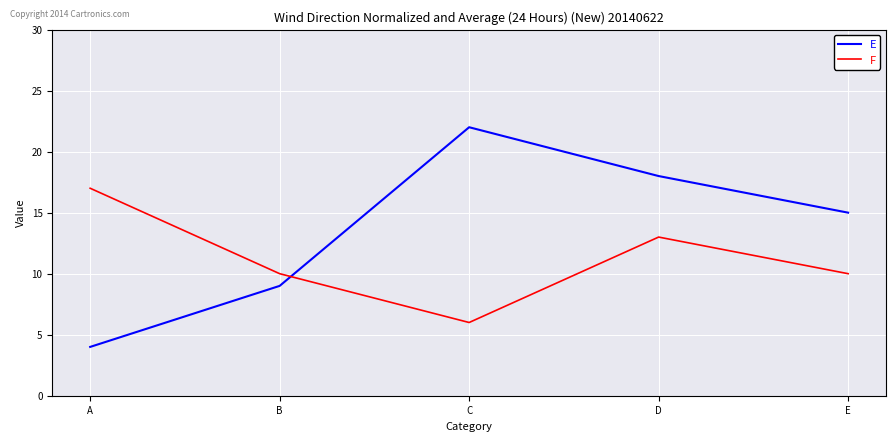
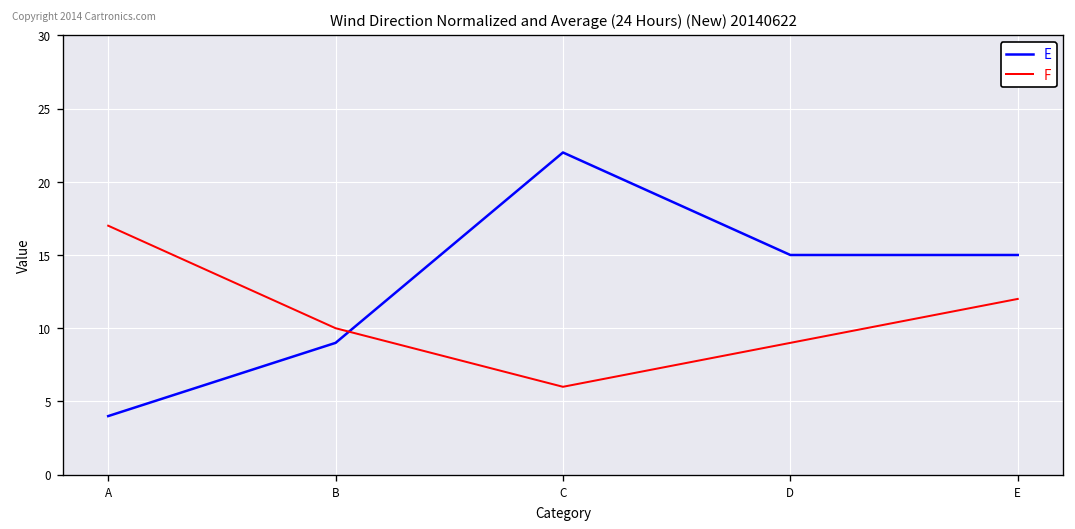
E, D: 18 -> 15
F, D: 13 -> 9
F, E: 10 -> 12
